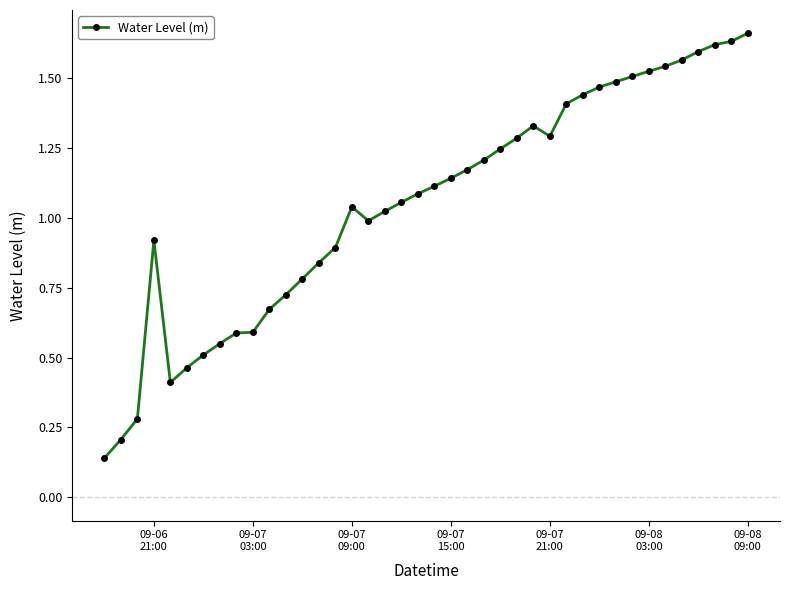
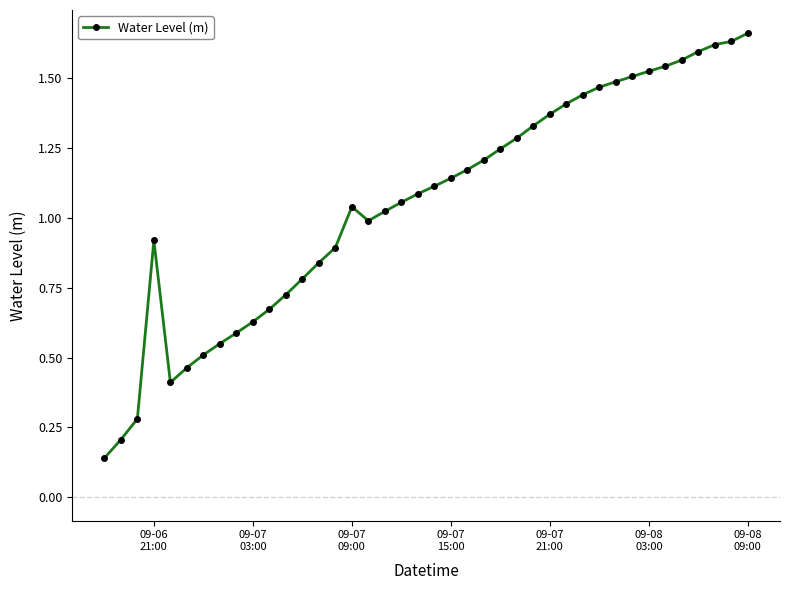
09-07 03:00: 0.59 -> 0.63
09-07 21:00: 1.29 -> 1.37
